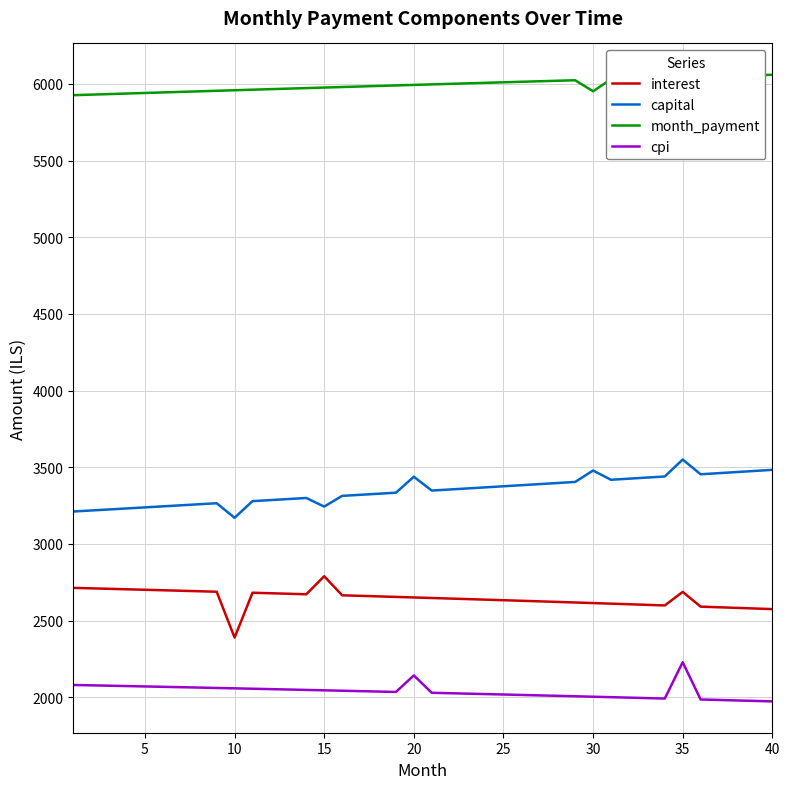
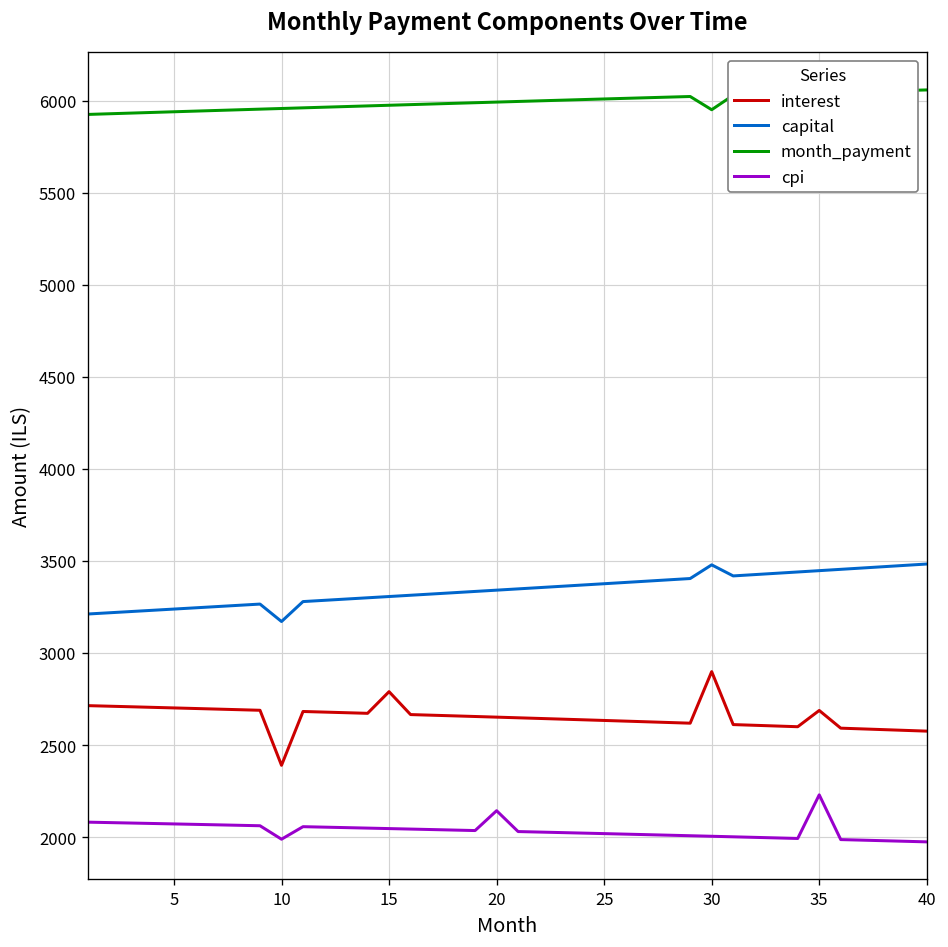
cpi, 10: 2060 -> 1990
capital, 15: 3240 -> 3310
capital, 20: 3440 -> 3340
interest, 30: 2610 -> 2900
capital, 35: 3550 -> 3450
